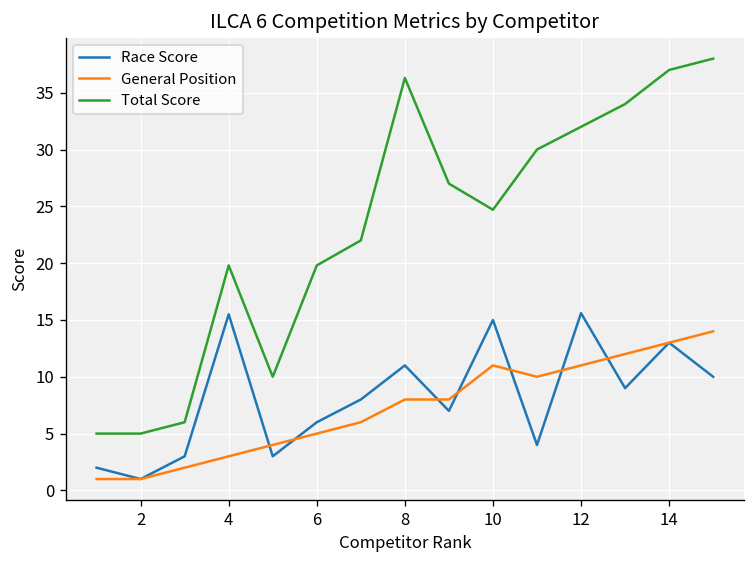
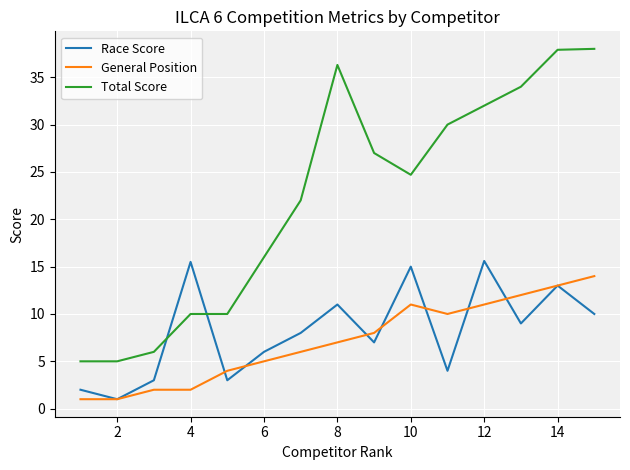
General Position, 4: 3 -> 2
Total Score, 4: 20 -> 10
Total Score, 6: 20 -> 16
General Position, 8: 8 -> 7
Total Score, 14: 37 -> 38
